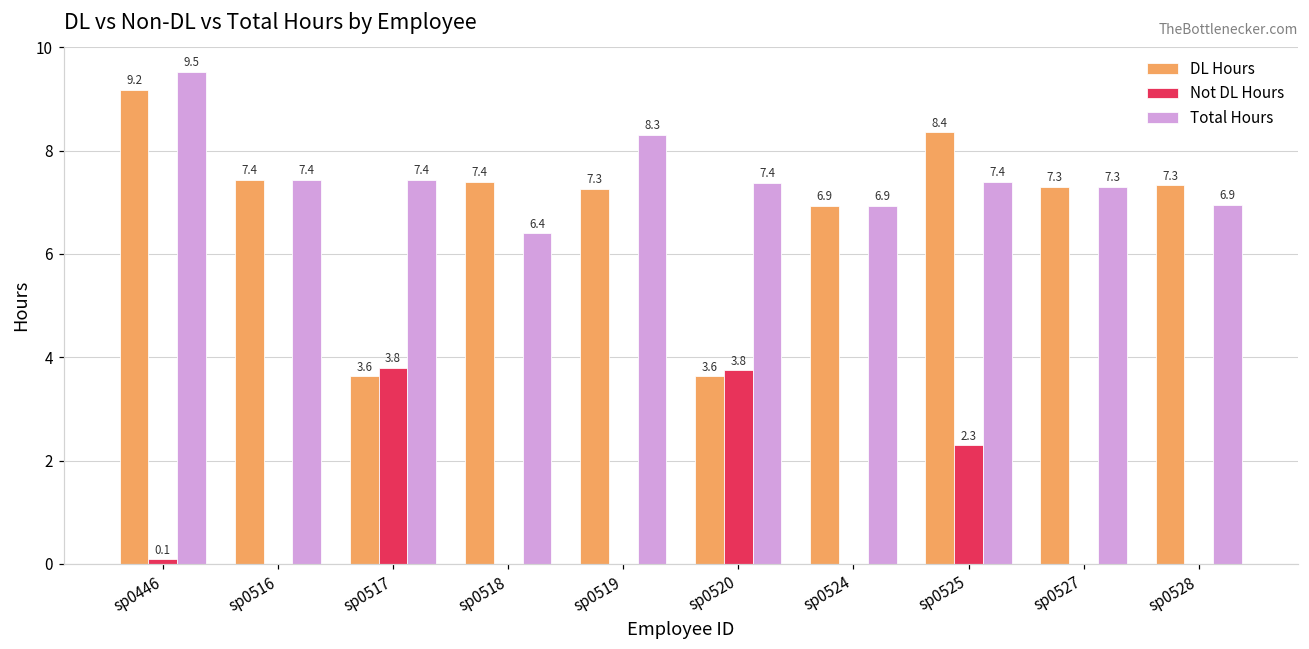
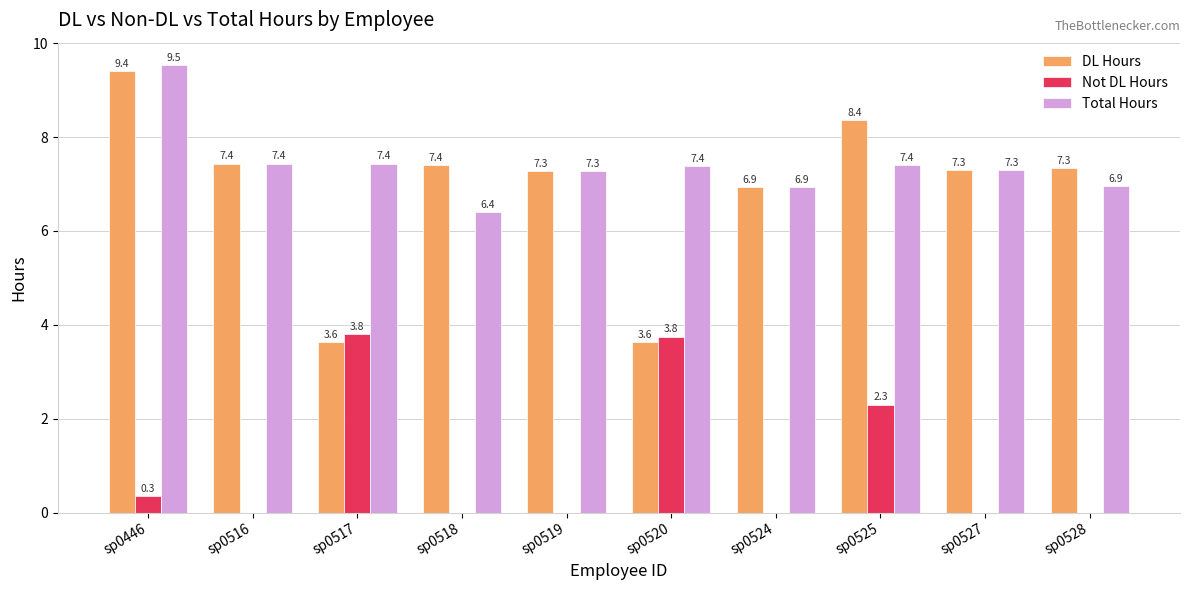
DL Hours, sp0446: 9.2 -> 9.4
Not DL Hours, sp0446: 0.1 -> 0.3
Total Hours, sp0519: 8.3 -> 7.3
